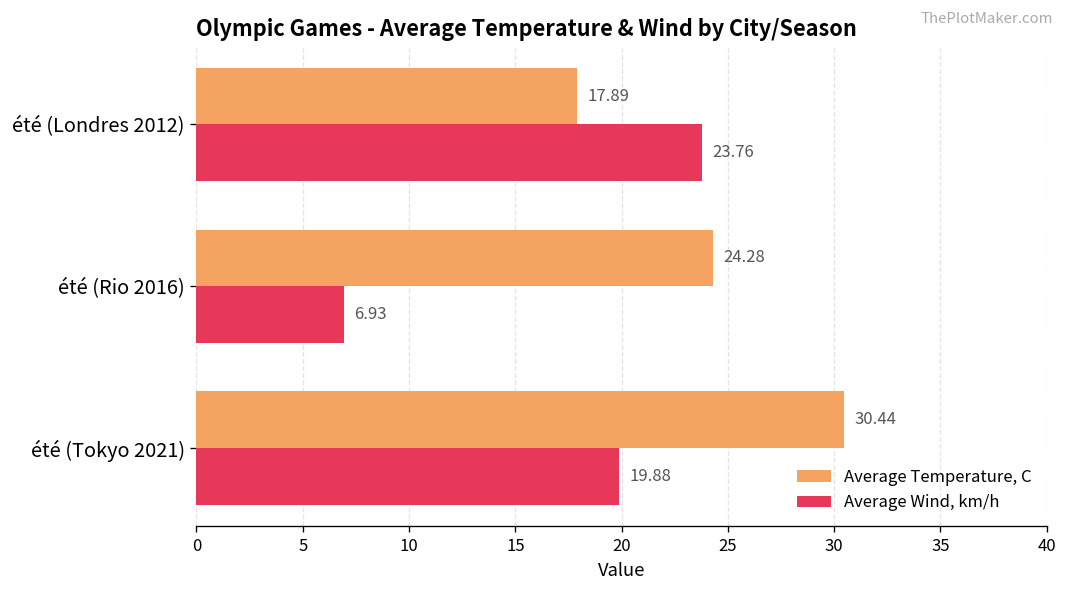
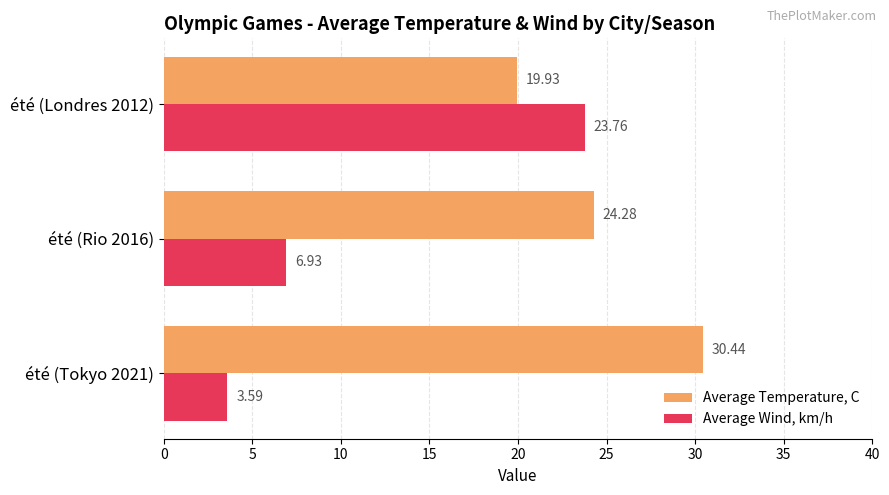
Average Temperature, C, été (Londres 2012): 17.89 -> 19.93
Average Wind, km/h, été (Tokyo 2021): 19.88 -> 3.59
